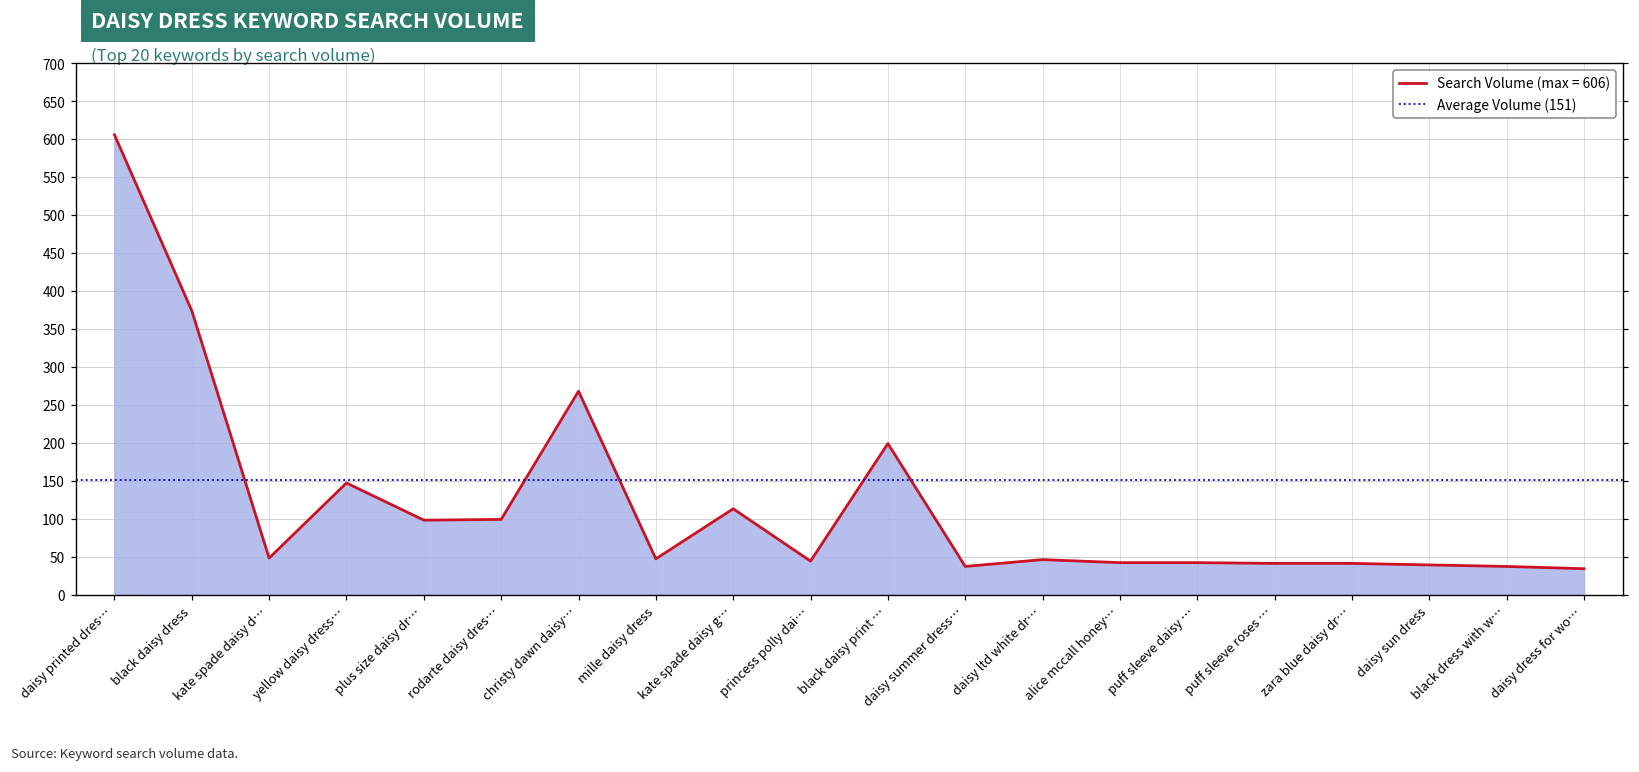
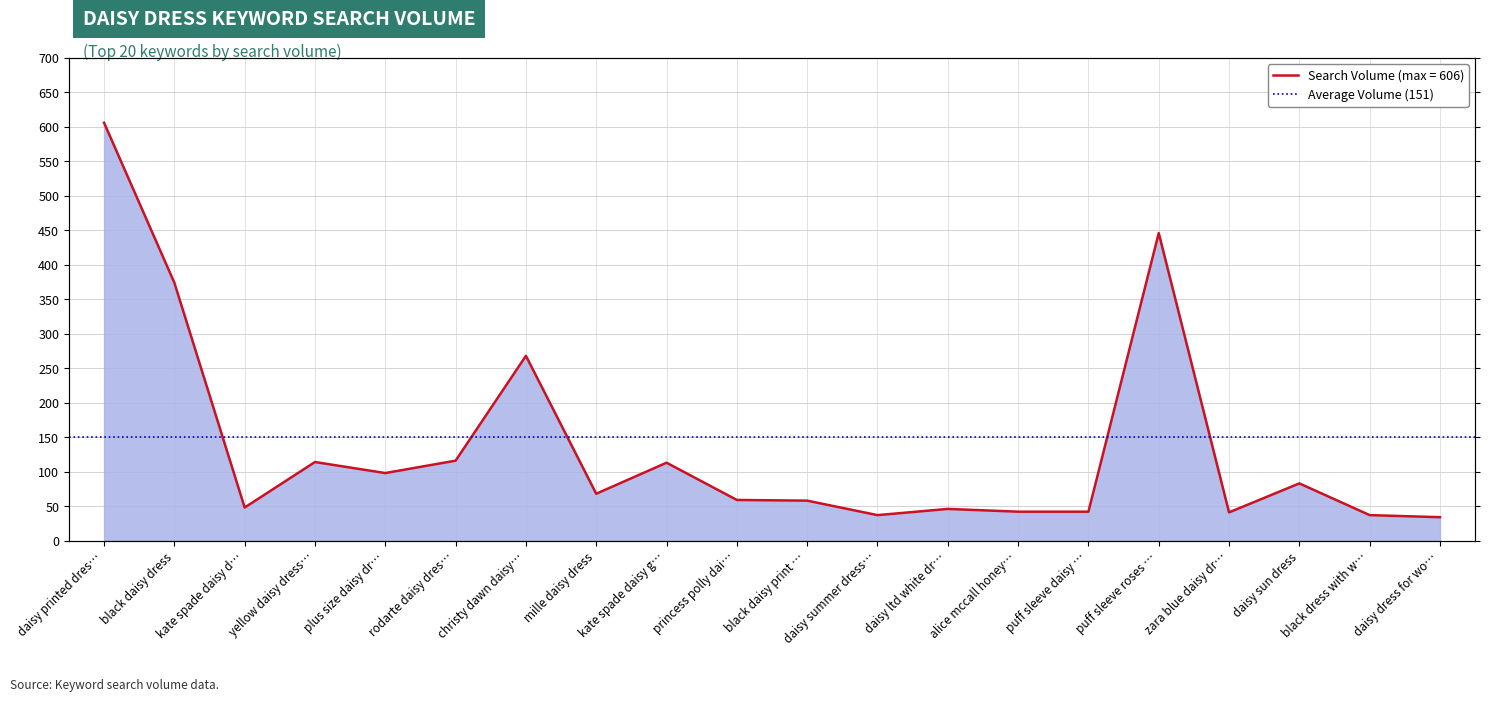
yellow daisy dress…: 150 -> 110
rodarte daisy dres…: 100 -> 120
mille daisy dress: 50 -> 70
princess polly dai…: 40 -> 60
black daisy print …: 200 -> 60
puff sleeve roses …: 40 -> 450
daisy sun dress: 40 -> 80
